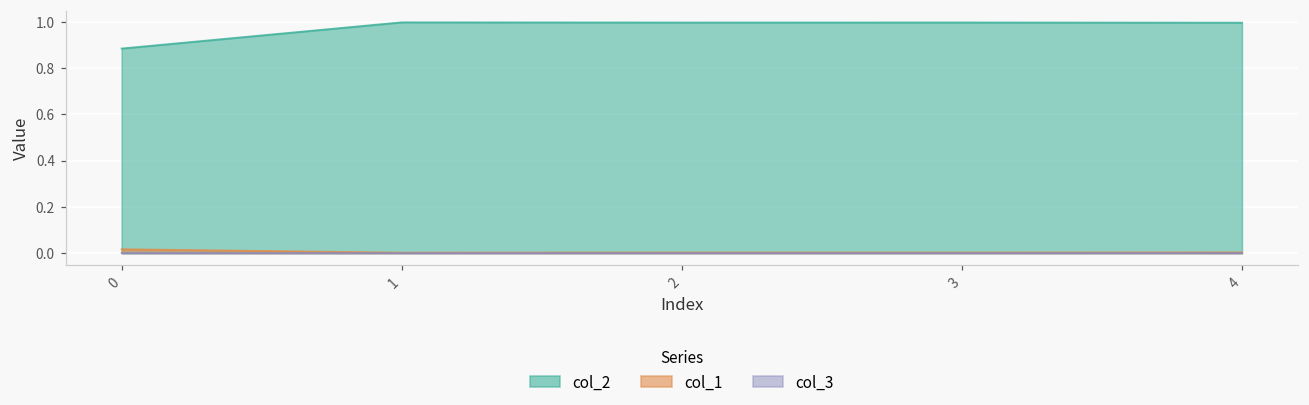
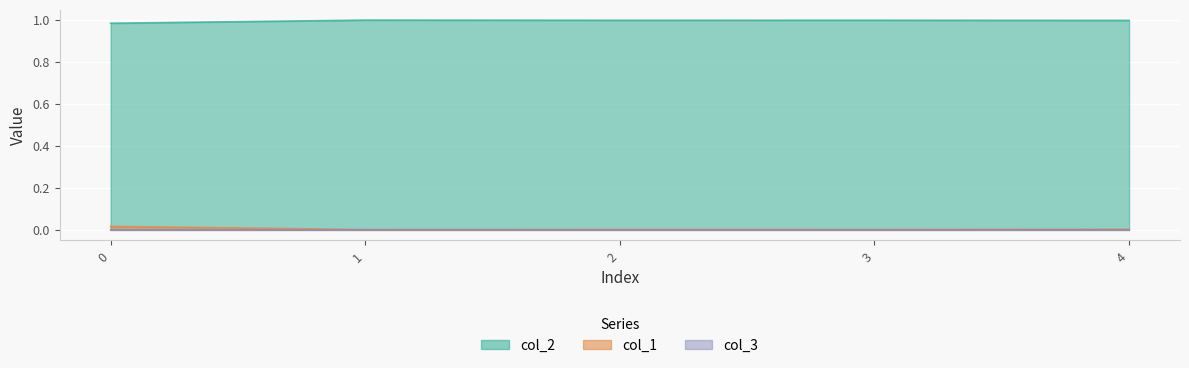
col_2, 0: 0.88 -> 0.98
